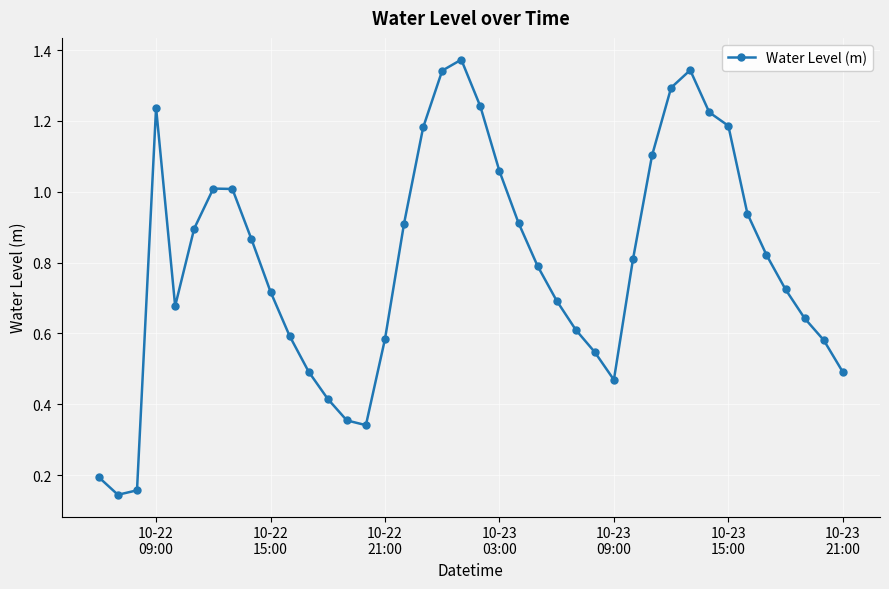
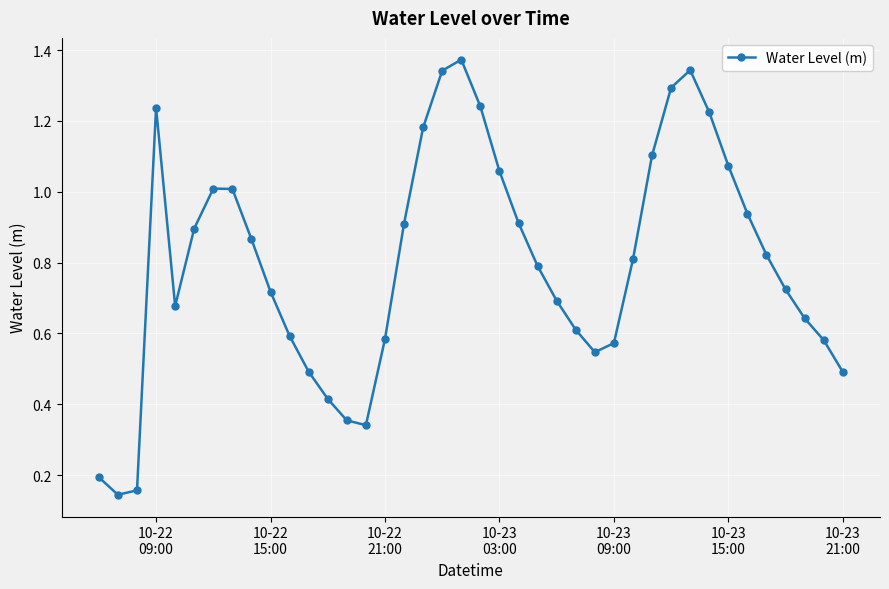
10-23 09:00: 0.47 -> 0.57
10-23 15:00: 1.19 -> 1.07
